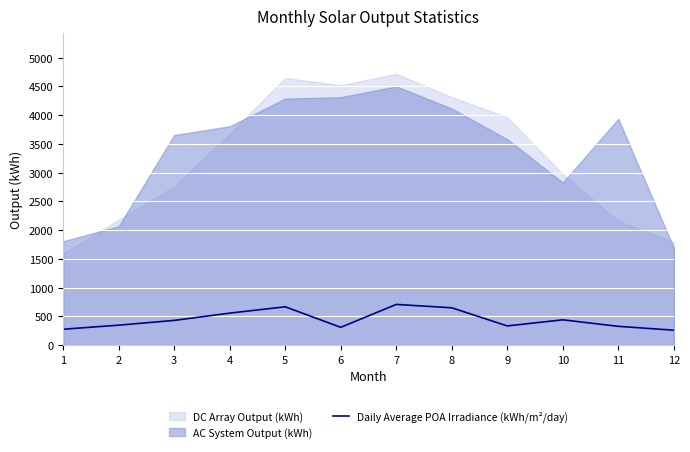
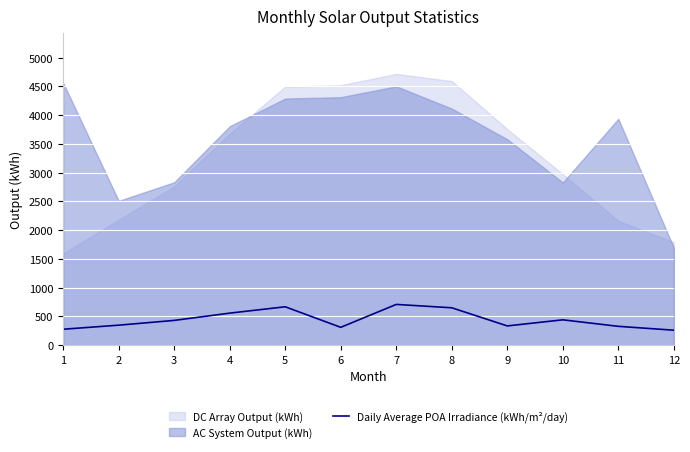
AC System Output (kWh), 1: 1800 -> 4600
AC System Output (kWh), 2: 2100 -> 2500
AC System Output (kWh), 3: 3700 -> 2800
DC Array Output (kWh), 5: 4600 -> 4500
DC Array Output (kWh), 8: 4300 -> 4600
DC Array Output (kWh), 9: 4000 -> 3800
